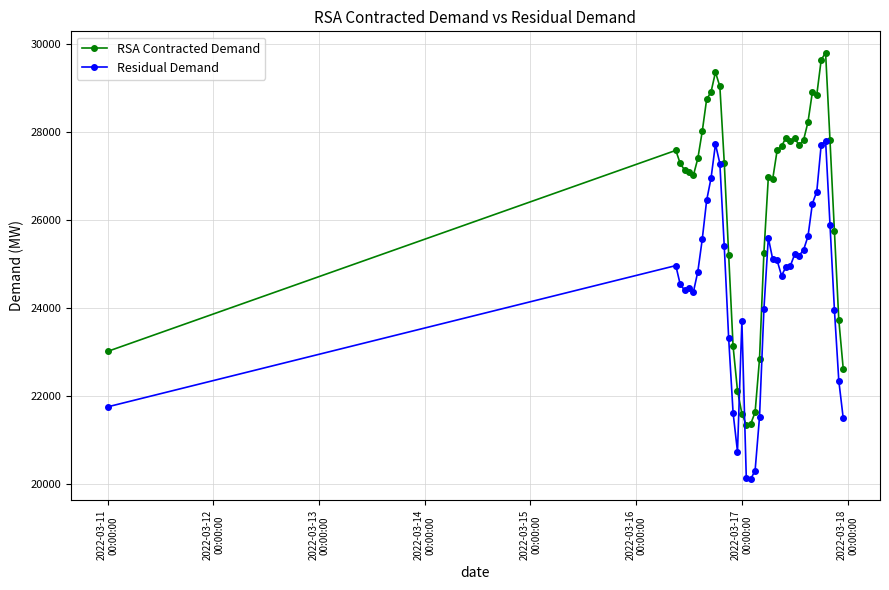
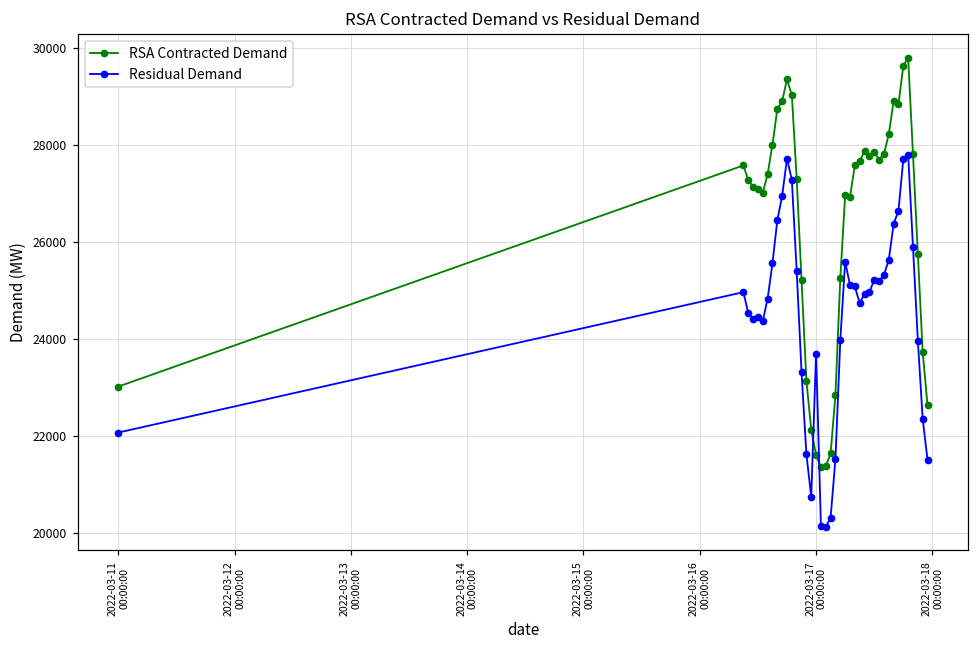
Residual Demand, 2022-03-11 00:00:00: 21800 -> 22100
